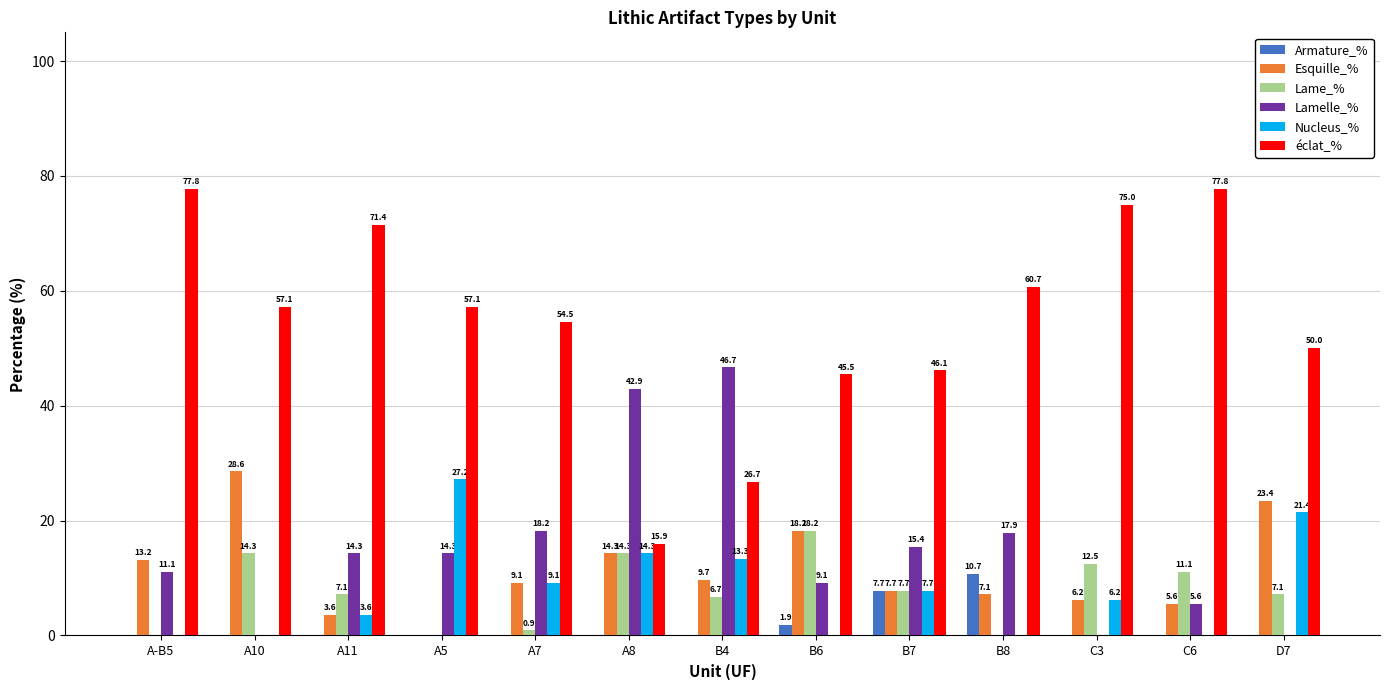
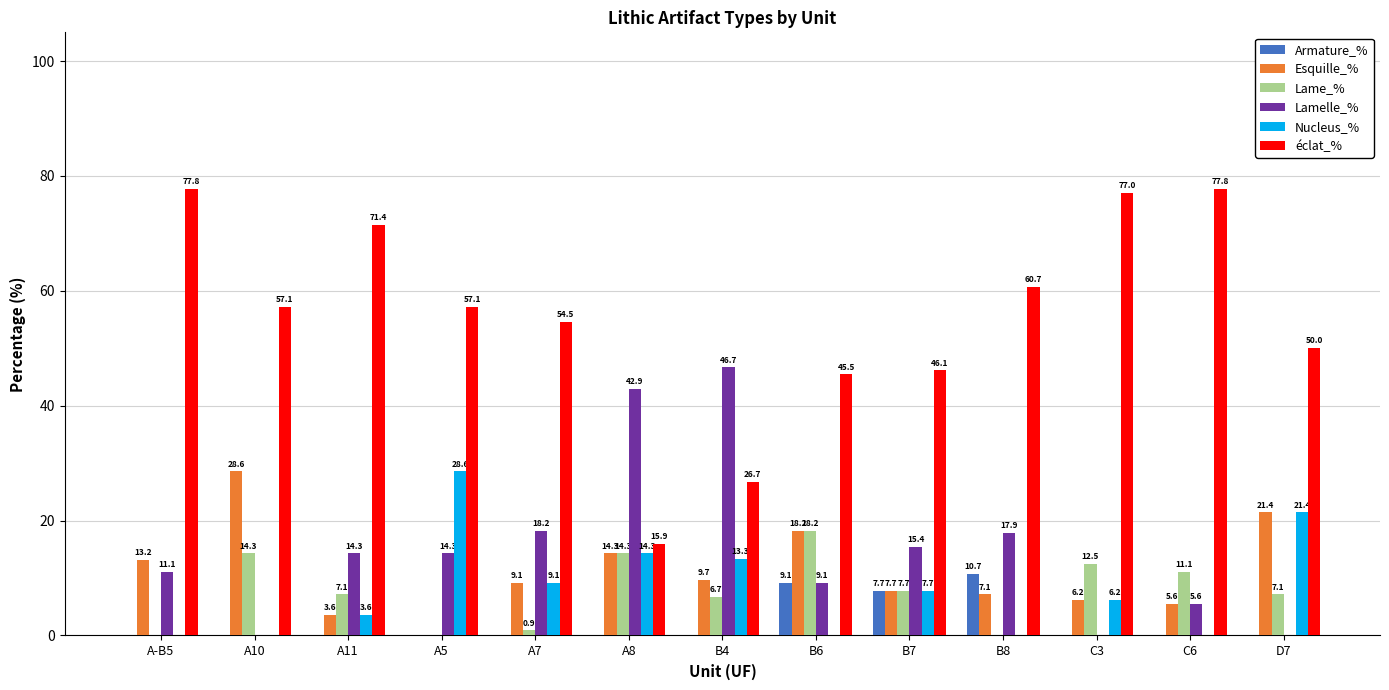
Nucleus_%, A5: 27.2 -> 28.6
Armature_%, B6: 1.9 -> 9.1
éclat_%, C3: 75.0 -> 77.0
Esquille_%, D7: 23.4 -> 21.4
